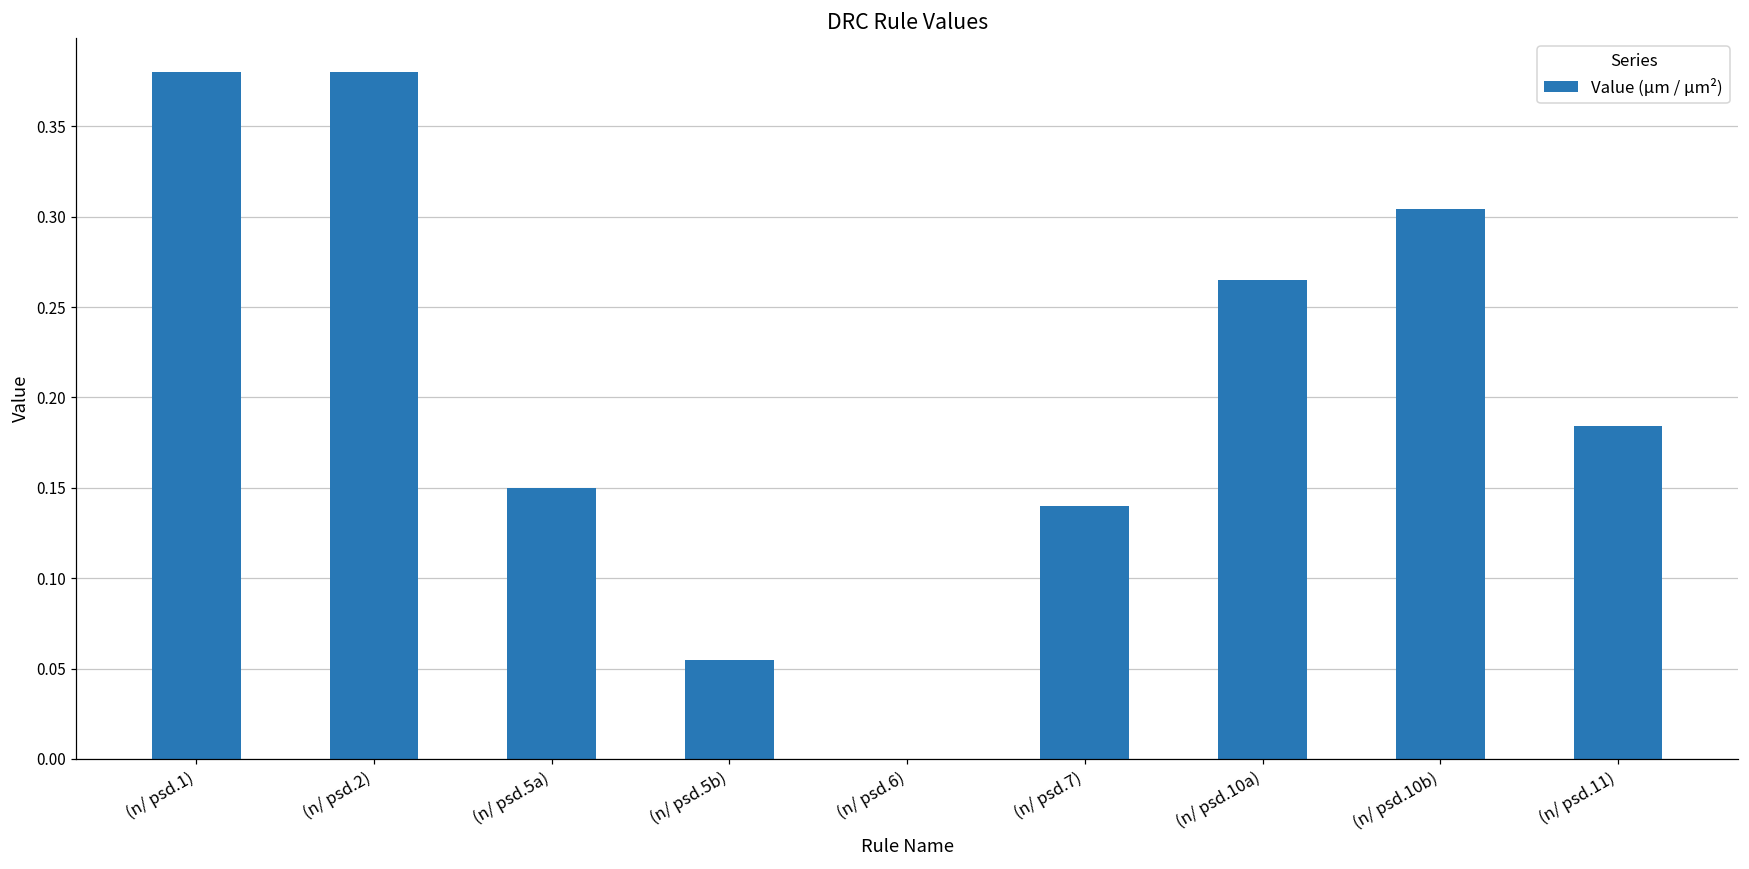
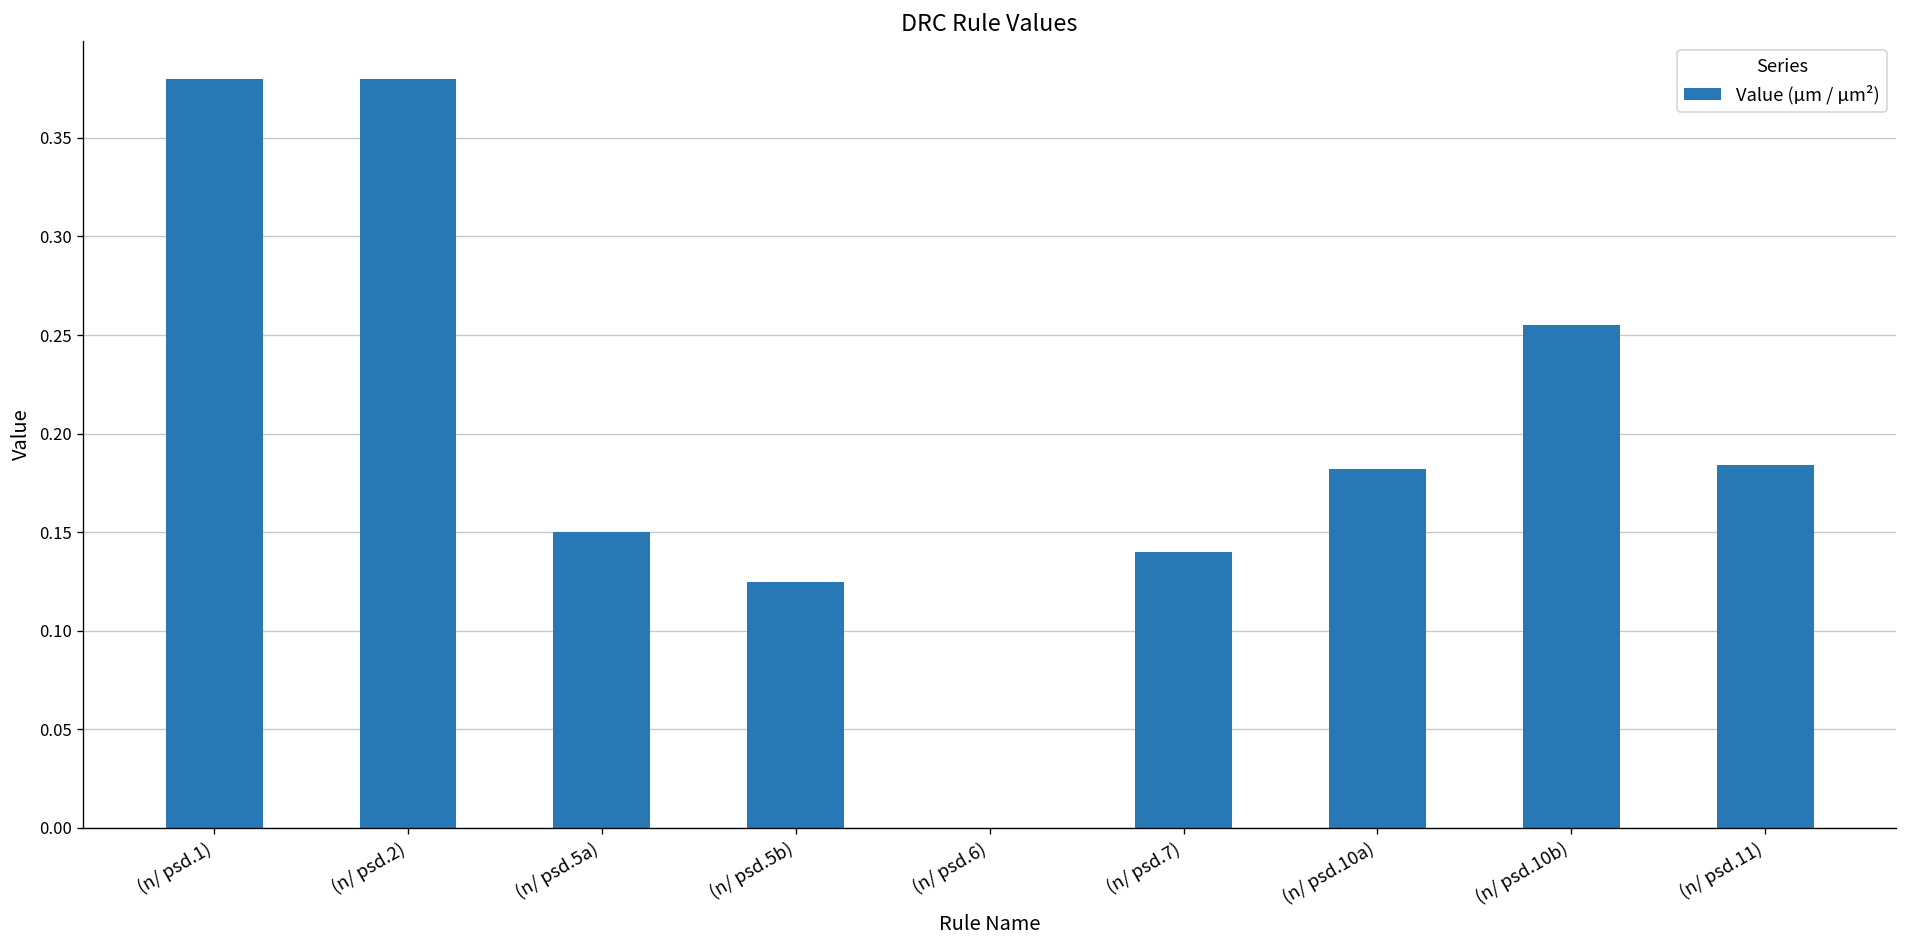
(n/ psd.5b): 0.055 -> 0.125
(n/ psd.10a): 0.265 -> 0.182
(n/ psd.10b): 0.304 -> 0.255
